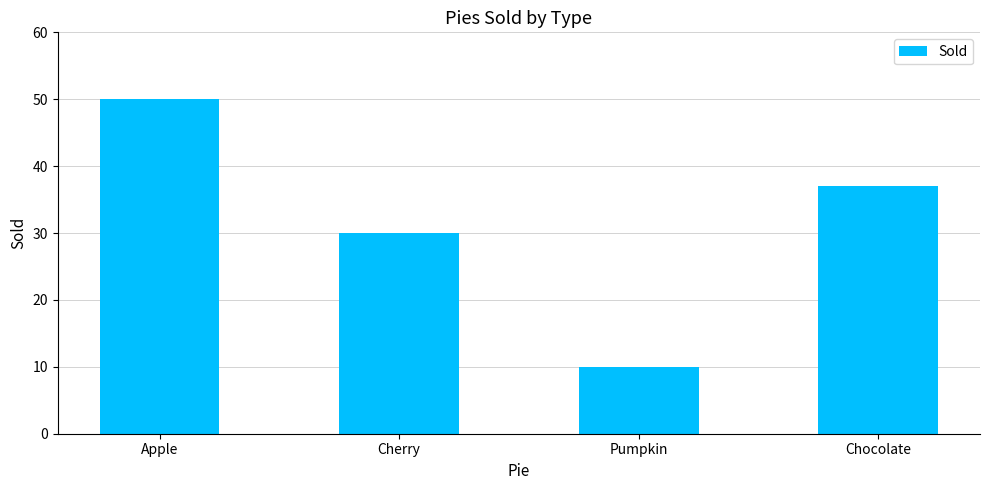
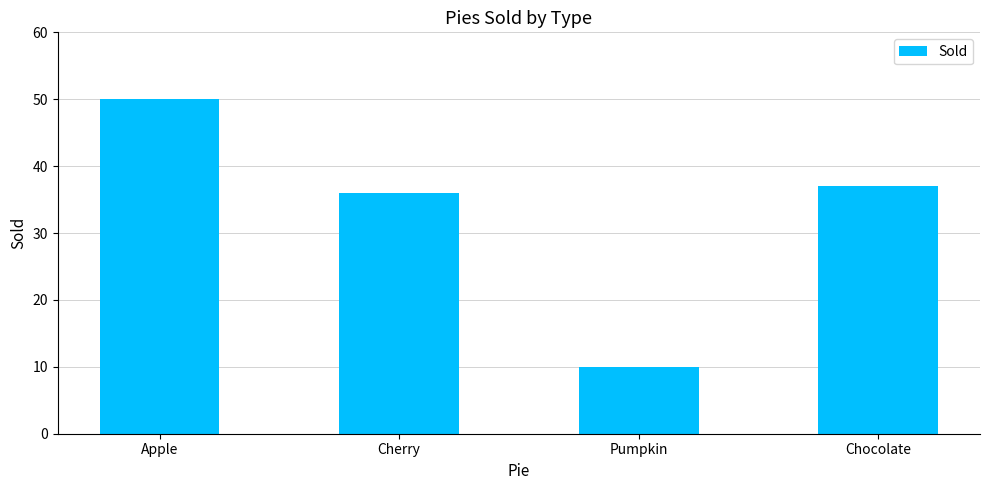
Cherry: 30 -> 36
